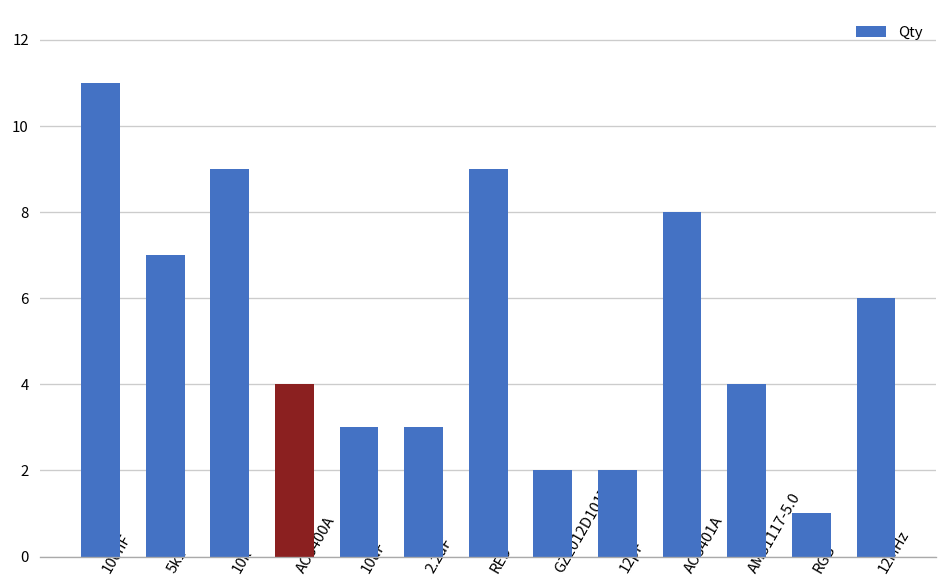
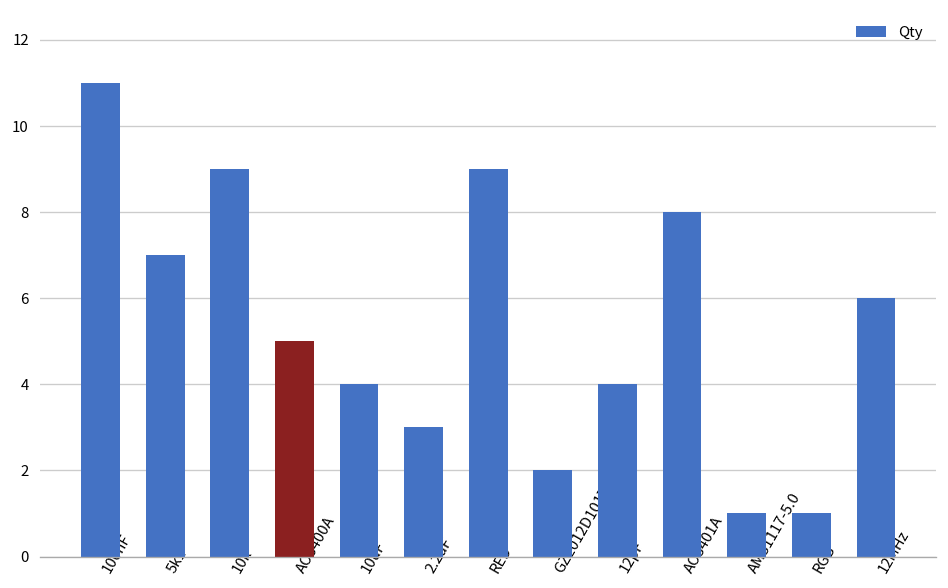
AO3400A: 4 -> 5
10uF: 3 -> 4
12pF: 2 -> 4
AMS1117-5.0: 4 -> 1
